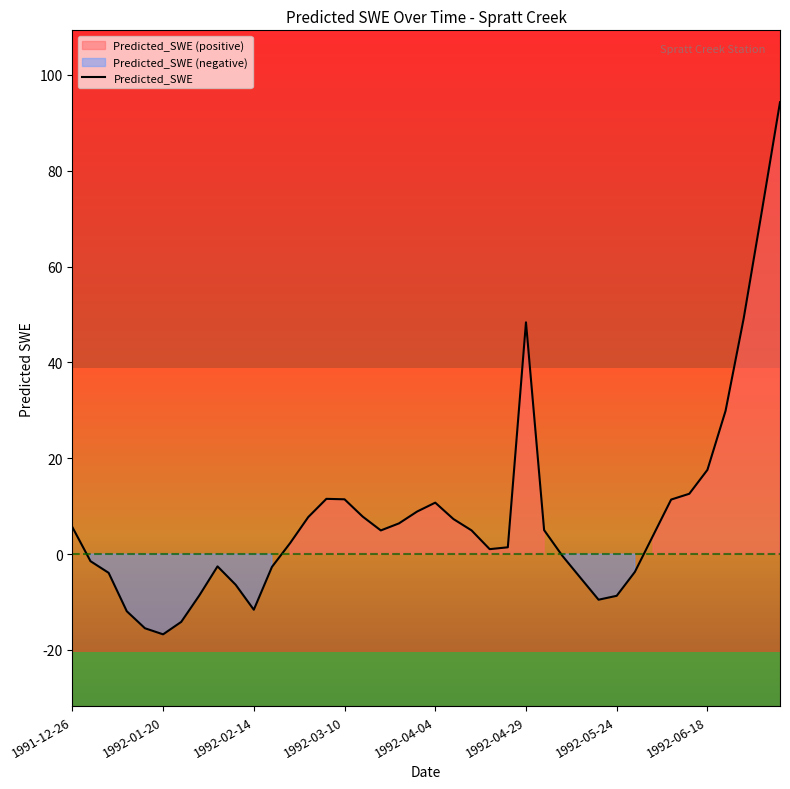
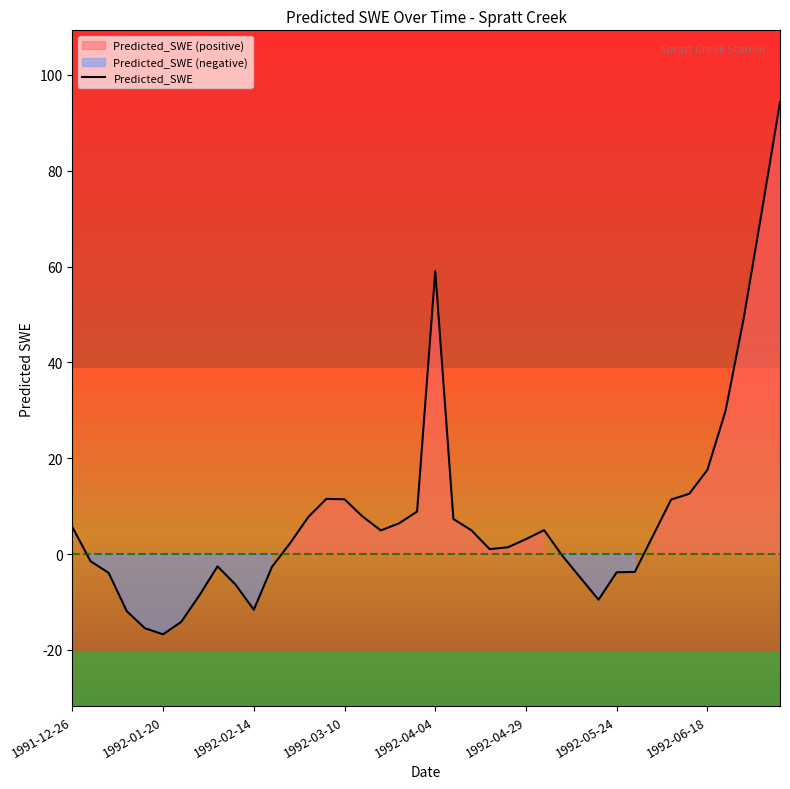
1992-04-04: 11 -> 59
1992-04-29: 48 -> 3
1992-05-24: -9 -> -4
